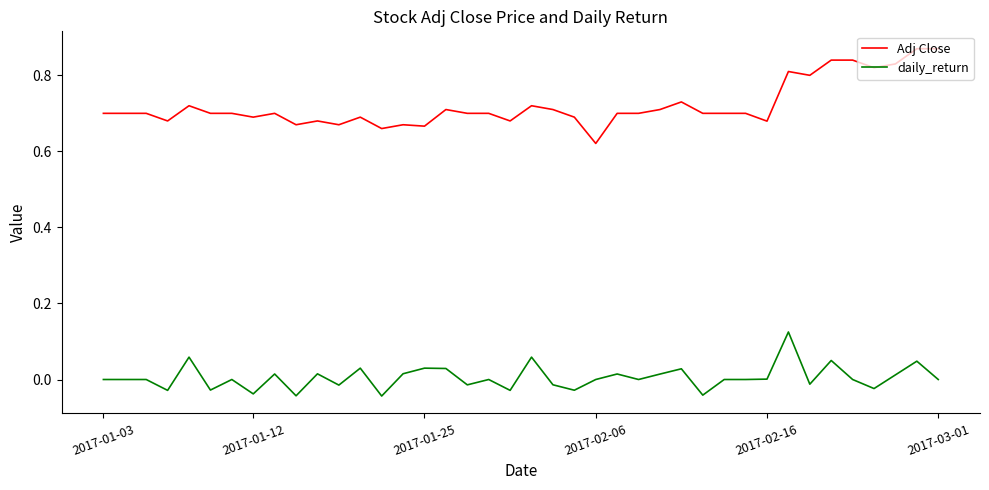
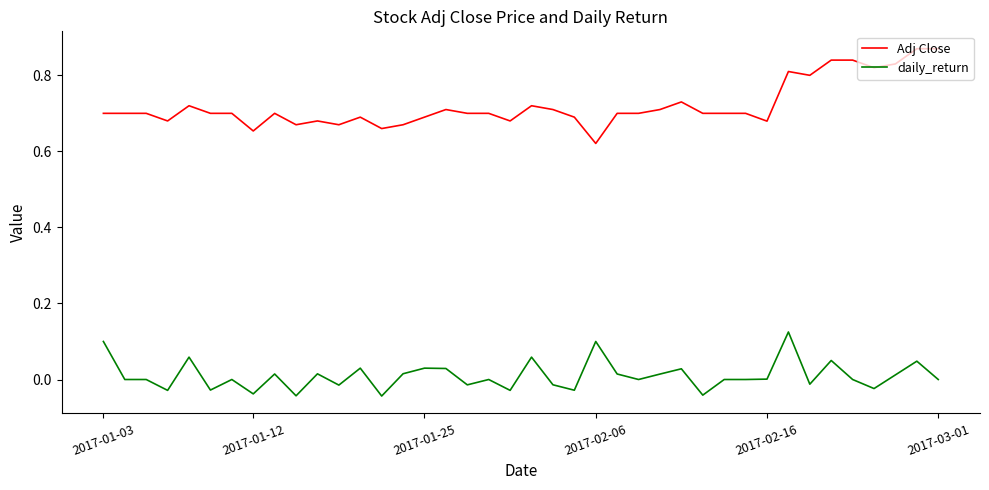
daily_return, 2017-01-03: 0.0 -> 0.1
Adj Close, 2017-01-12: 0.69 -> 0.65
Adj Close, 2017-01-25: 0.67 -> 0.69
daily_return, 2017-02-06: 0.0 -> 0.1
